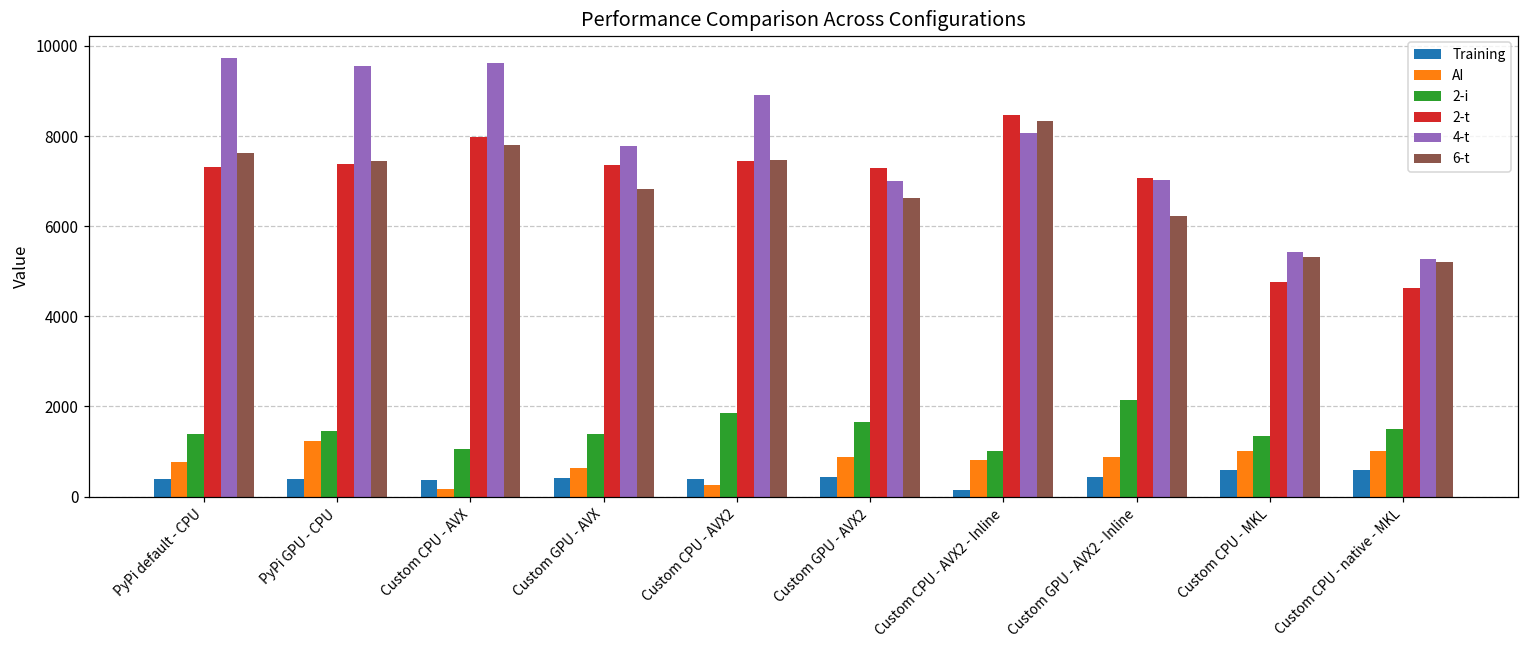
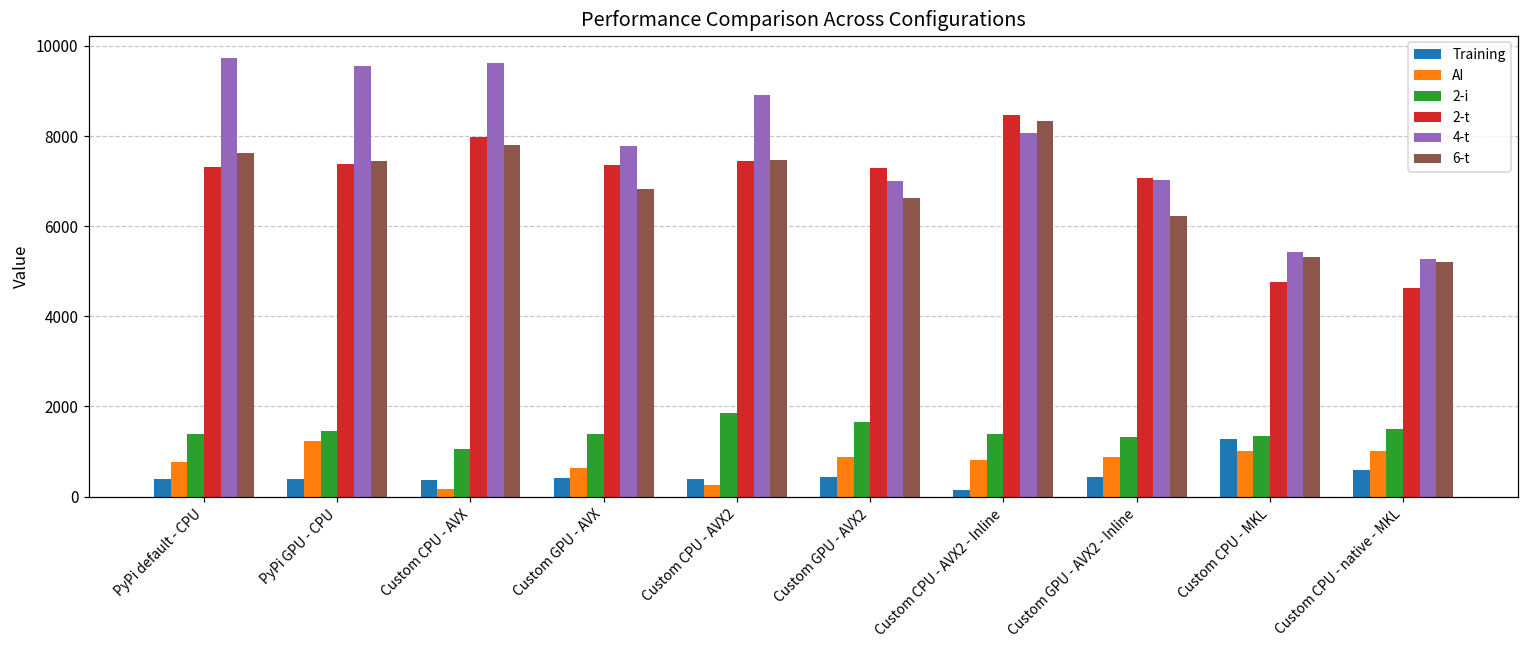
2-i, Custom CPU - AVX2 - Inline: 1000 -> 1400
2-i, Custom GPU - AVX2 - Inline: 2200 -> 1300
Training, Custom CPU - MKL: 600 -> 1300
